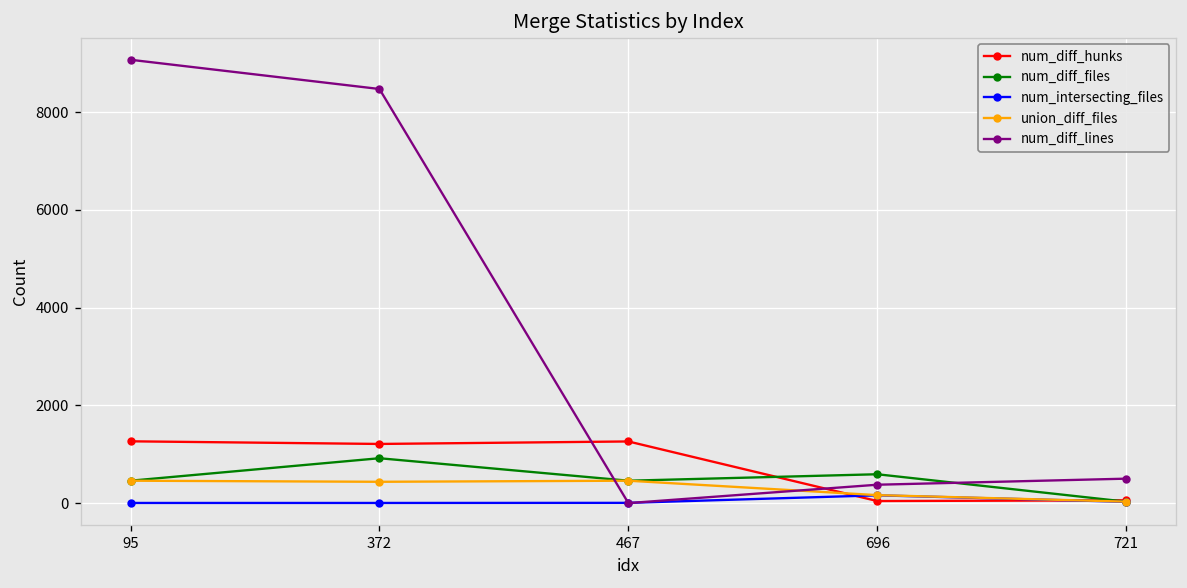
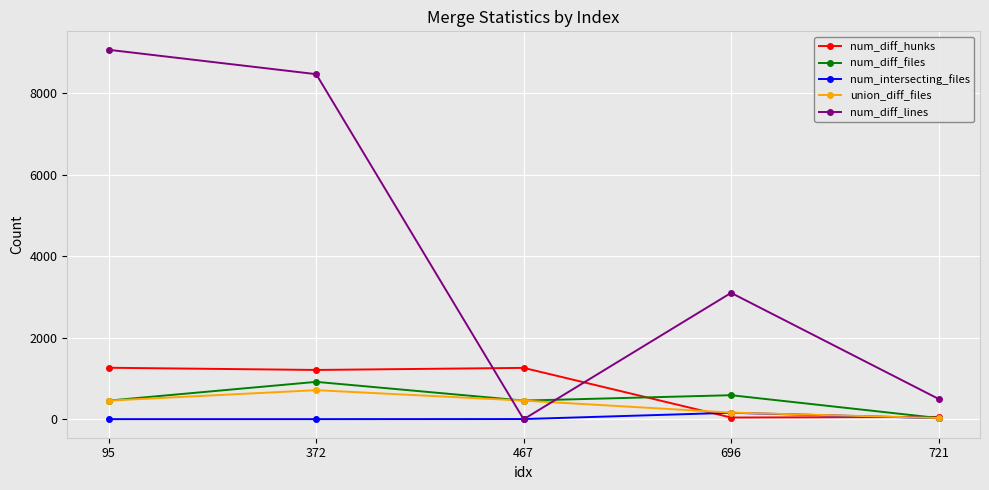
union_diff_files, 372: 400 -> 700
num_diff_lines, 696: 400 -> 3100
